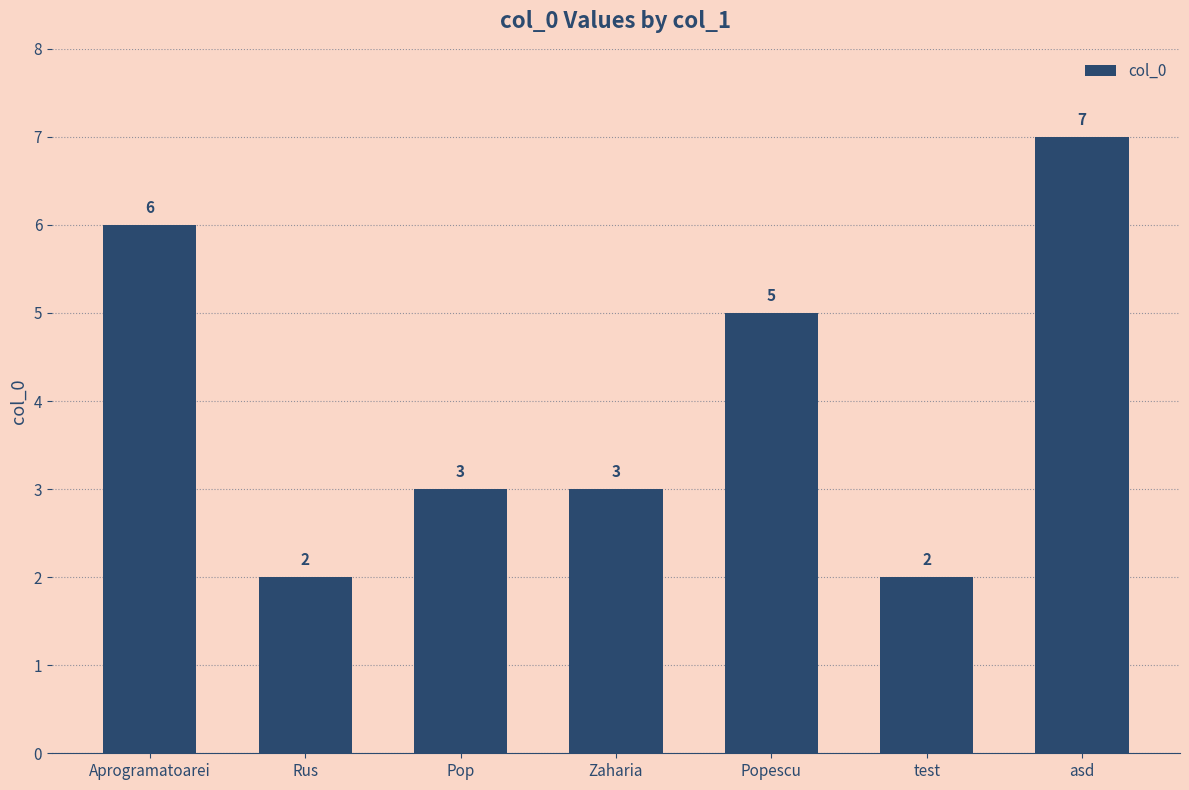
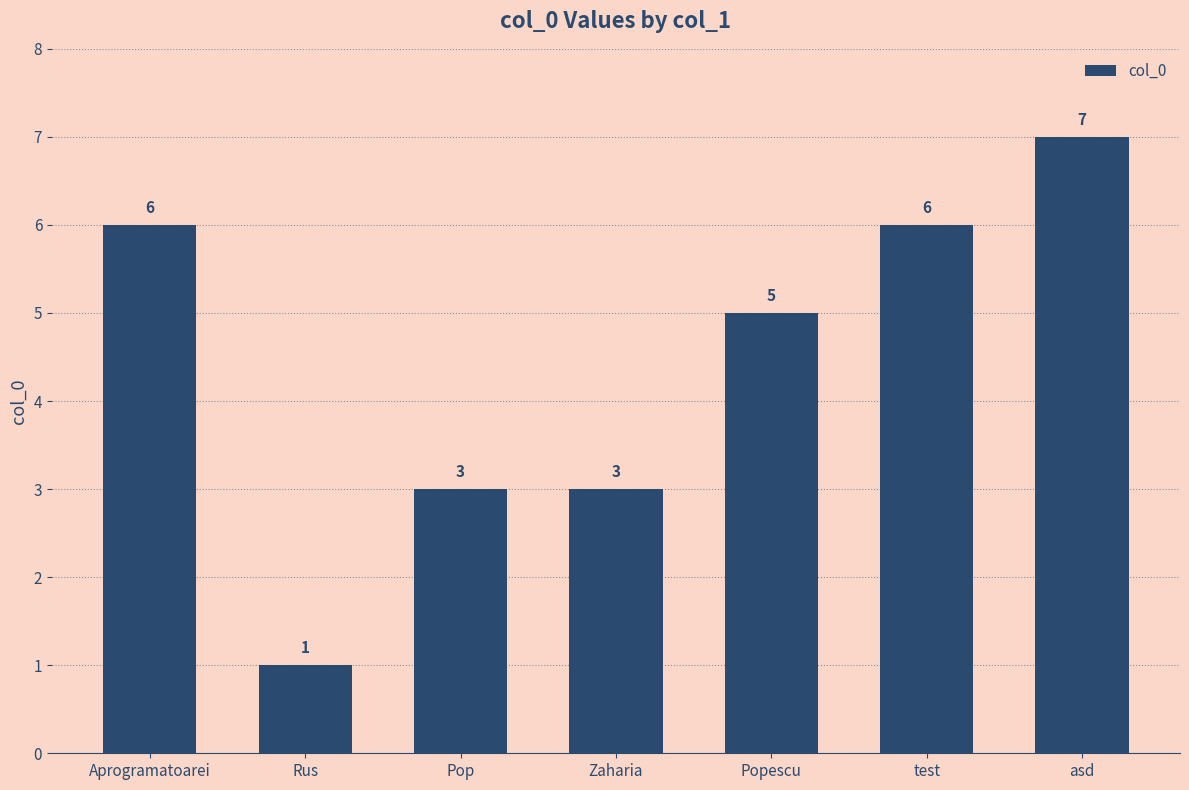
Rus: 2 -> 1
test: 2 -> 6
